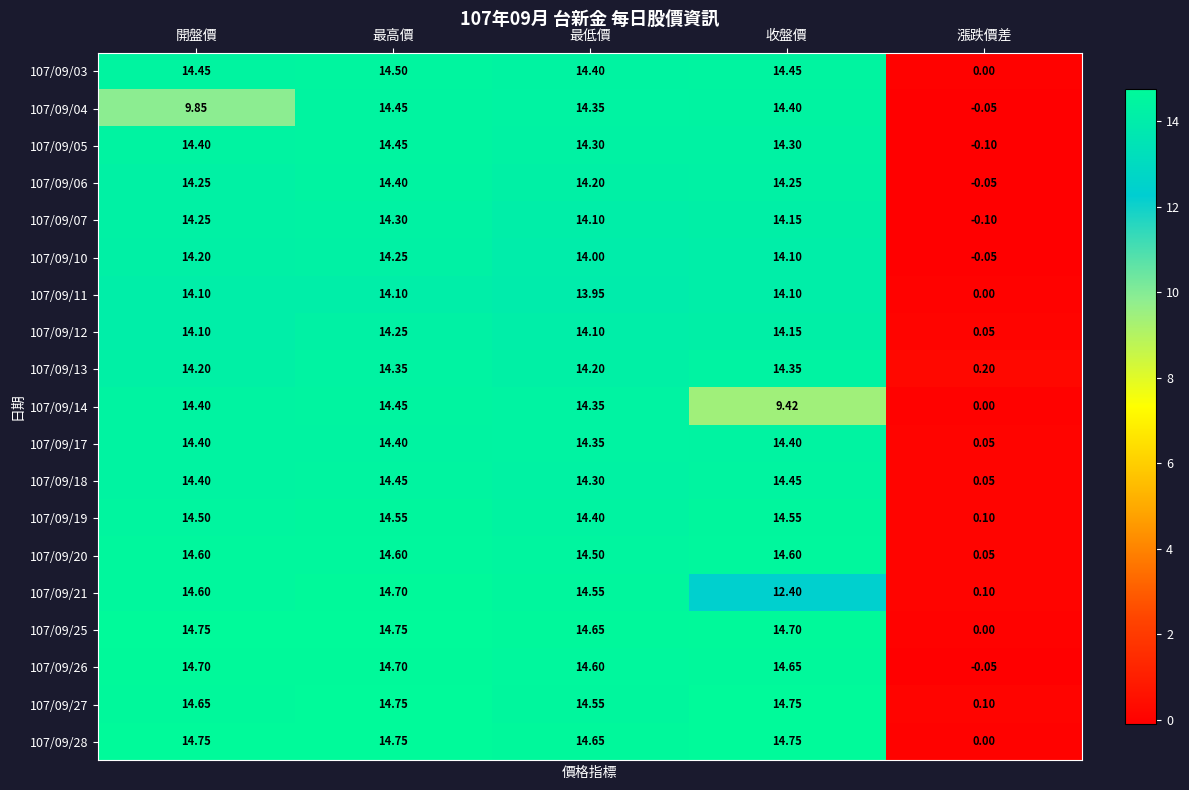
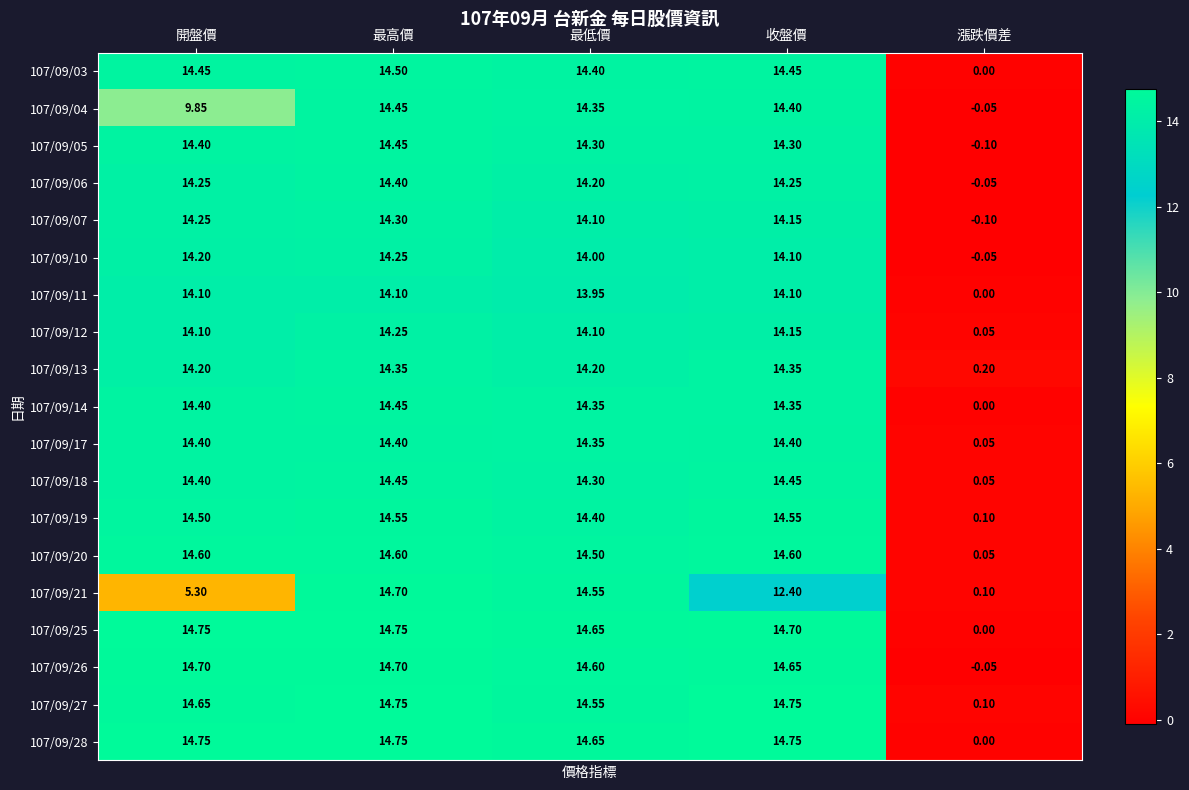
107/09/14, 收盤價: 9.42 -> 14.35
107/09/21, 開盤價: 14.60 -> 5.30
